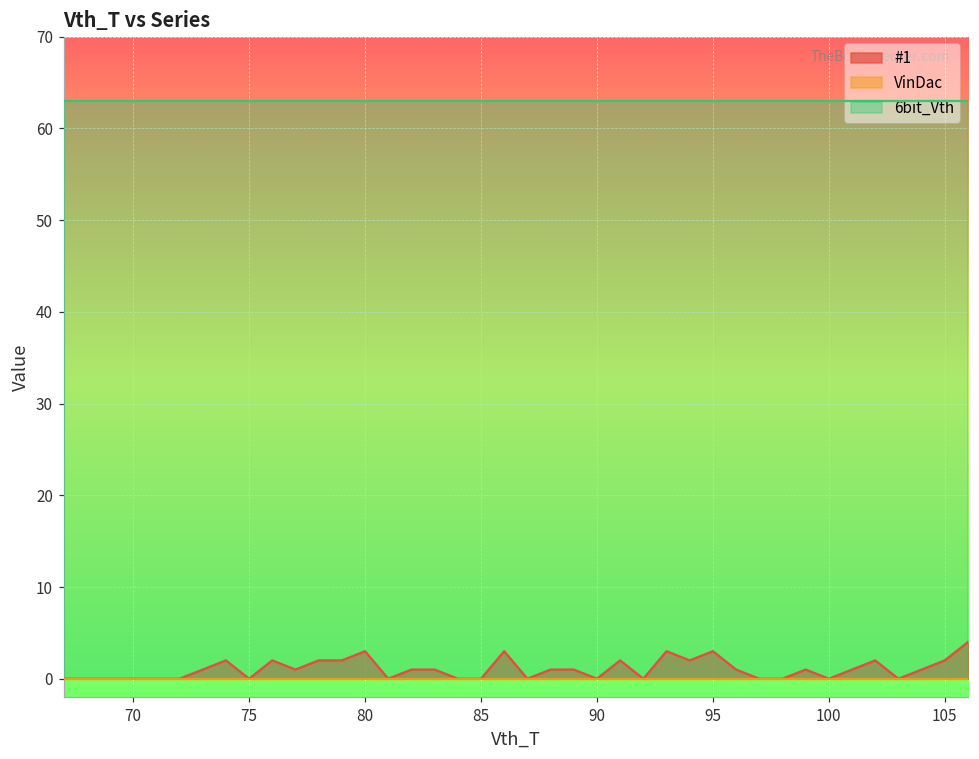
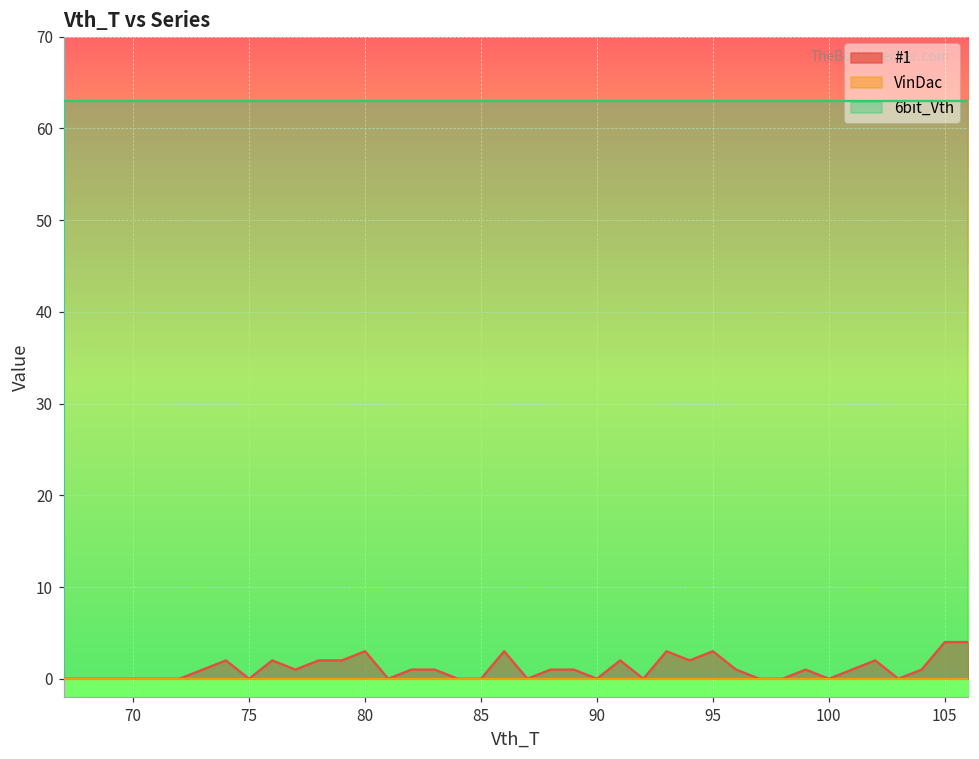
#1, 105: 2 -> 4
